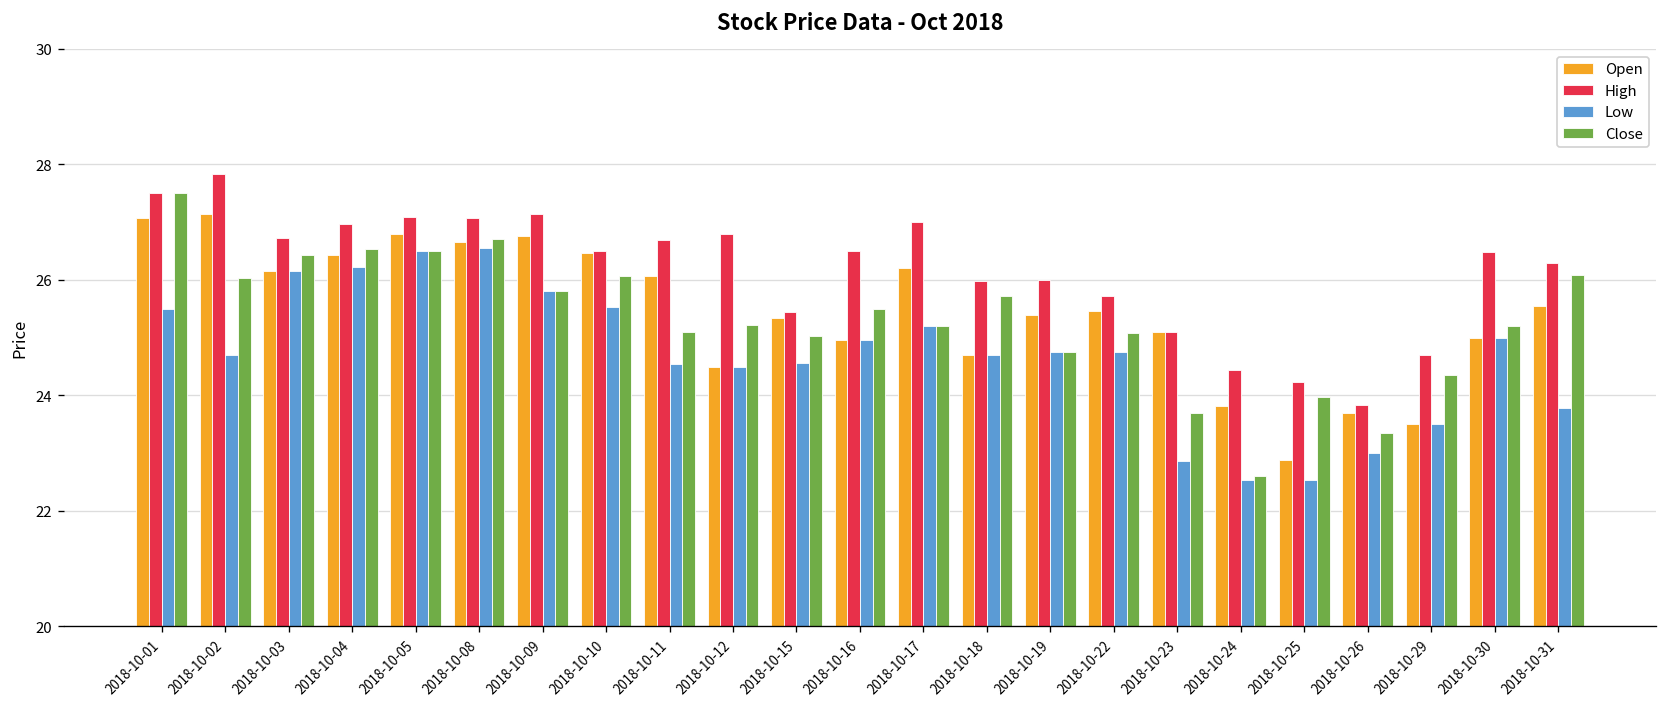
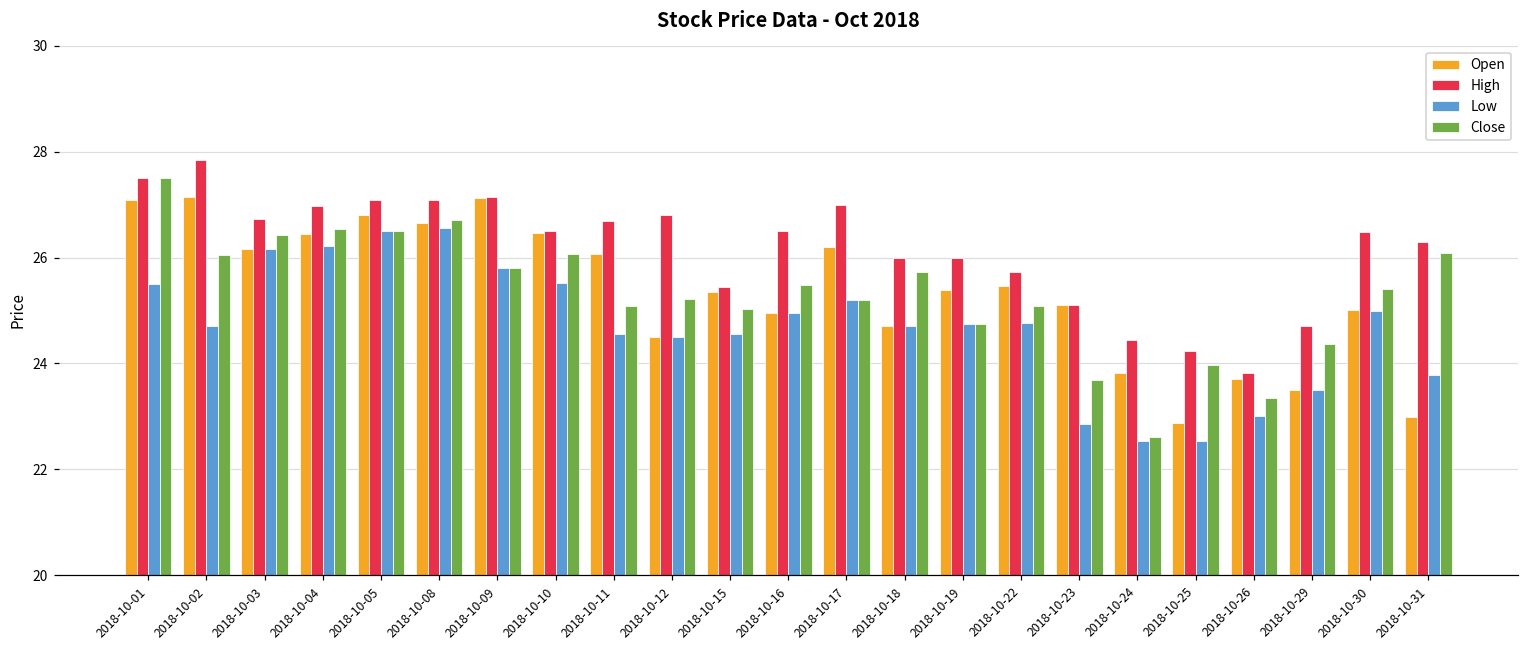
Open, 2018-10-09: 26.8 -> 27.1
Close, 2018-10-30: 25.2 -> 25.4
Open, 2018-10-31: 25.6 -> 23.0
